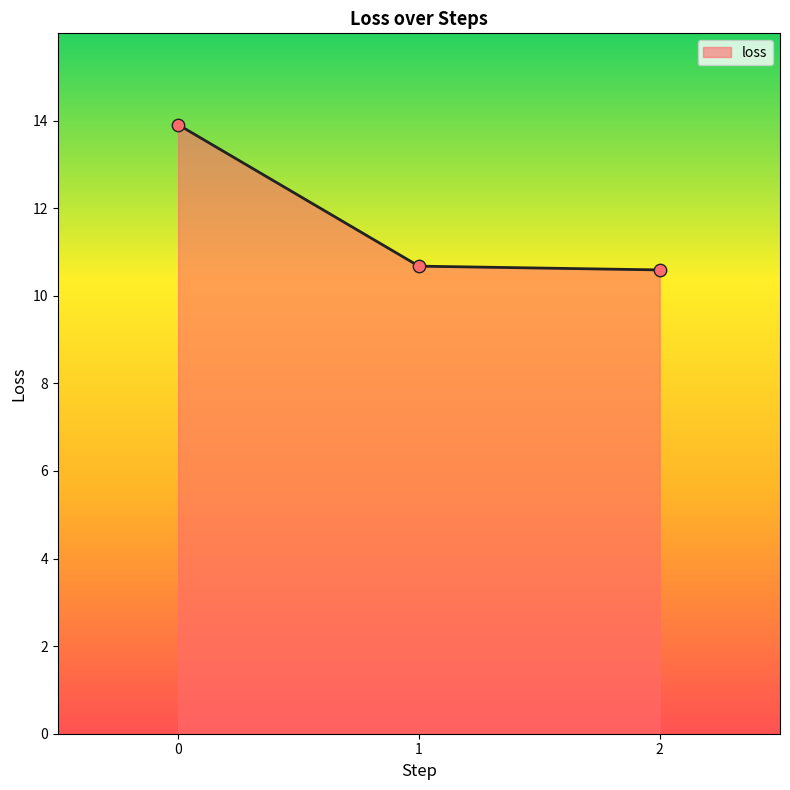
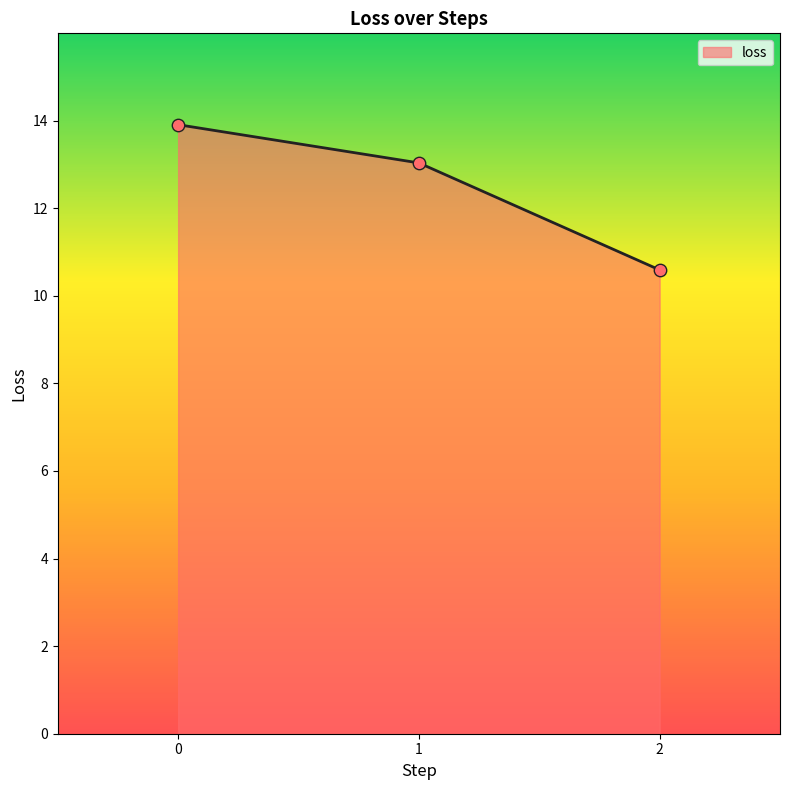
1: 10.7 -> 13.0
